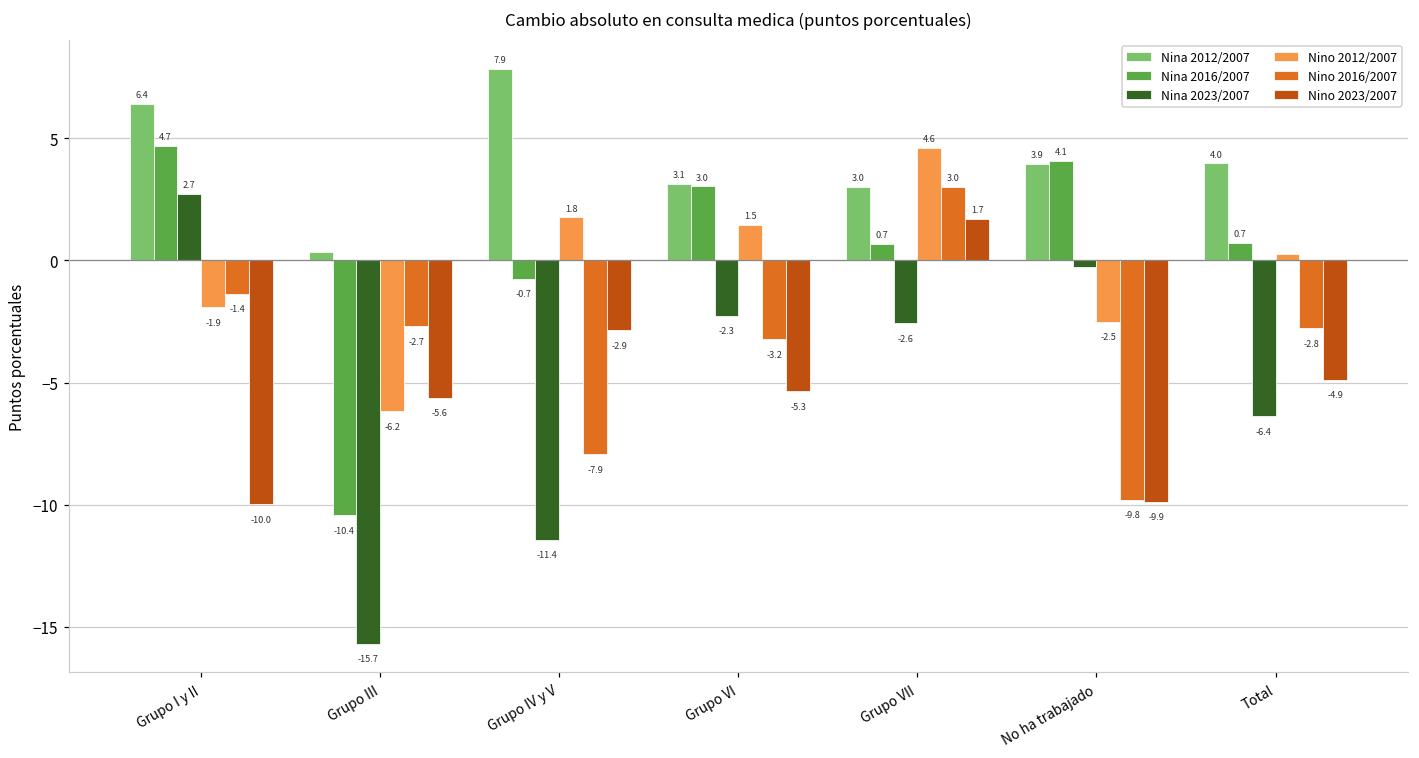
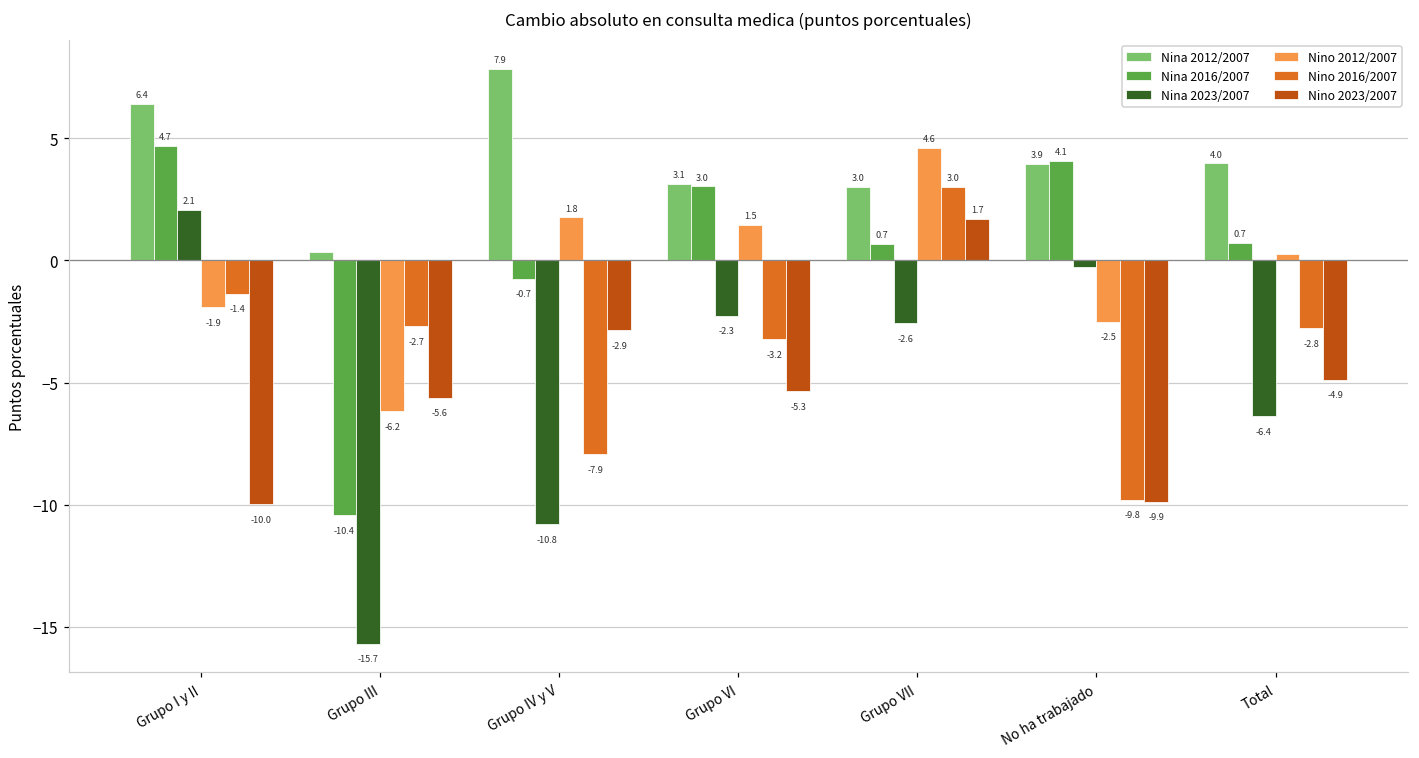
Nina 2023/2007, Grupo I y II: 2.7 -> 2.1
Nina 2023/2007, Grupo IV y V: -11.4 -> -10.8
